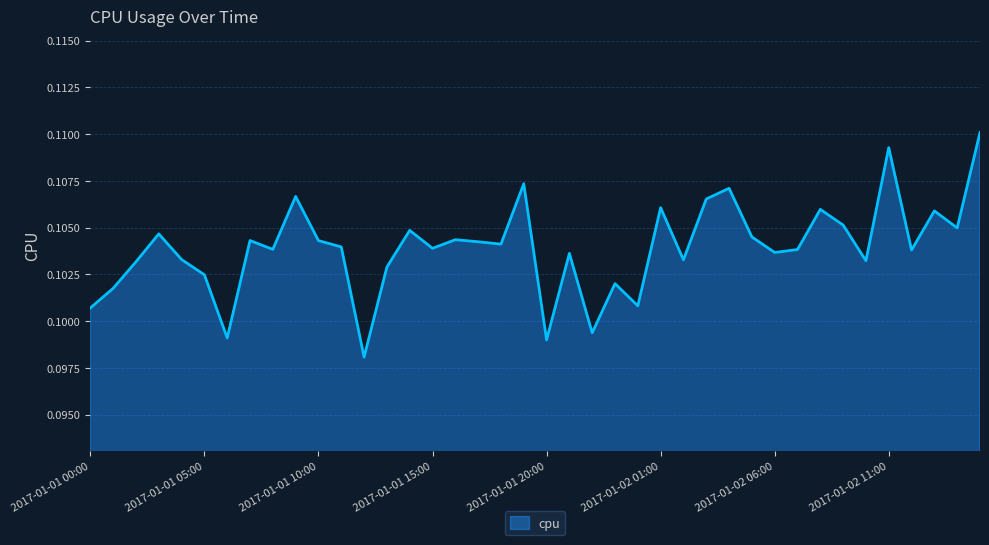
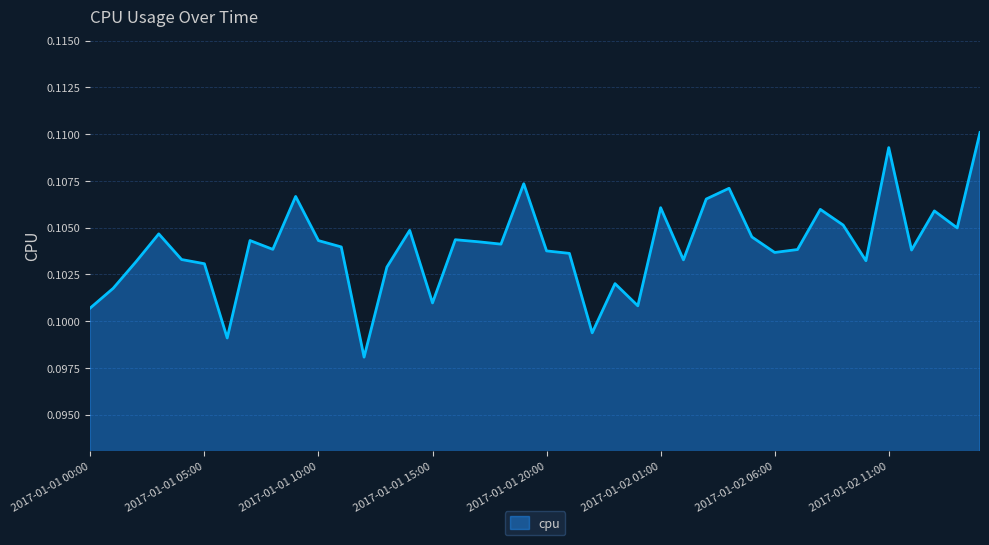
2017-01-01 05:00: 0.1025 -> 0.1031
2017-01-01 15:00: 0.1039 -> 0.1010
2017-01-01 20:00: 0.0990 -> 0.1038
